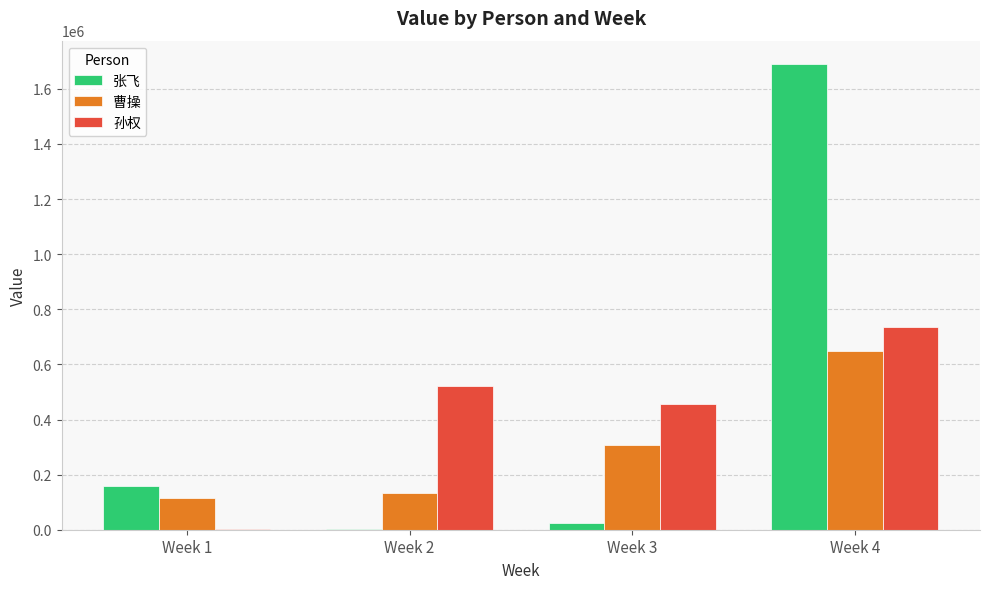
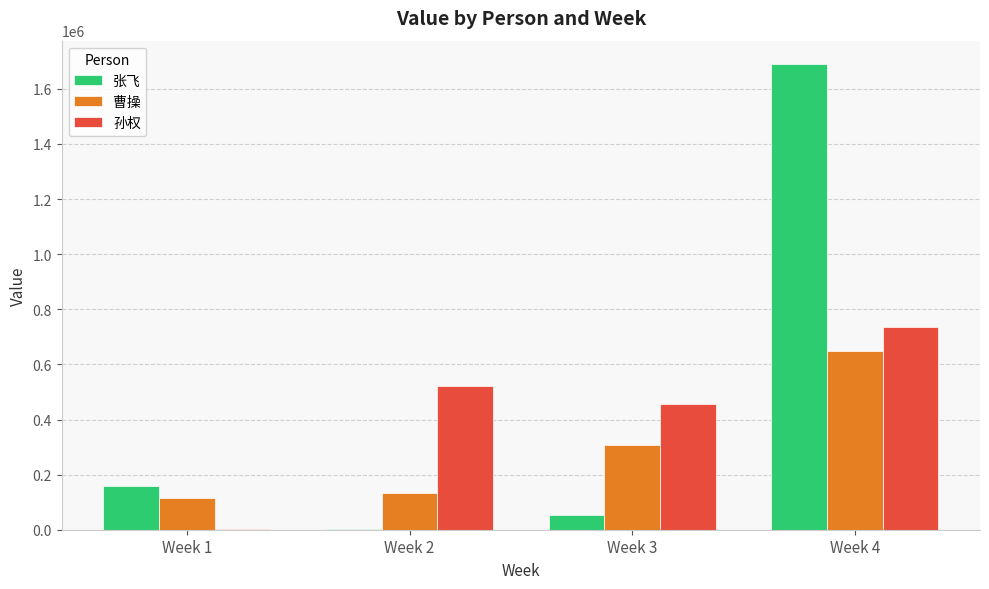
张飞, Week 3: 20000 -> 50000
